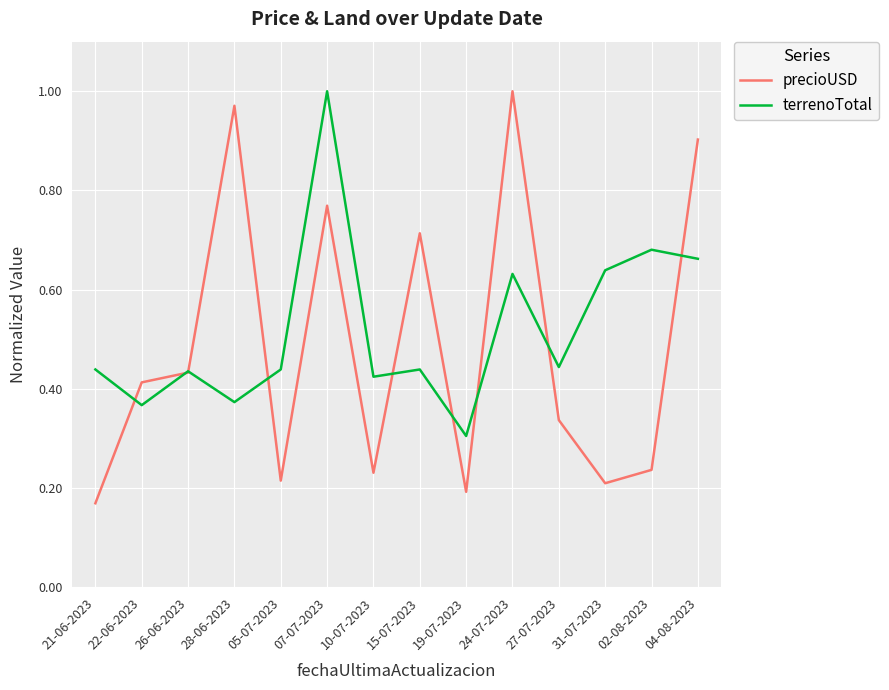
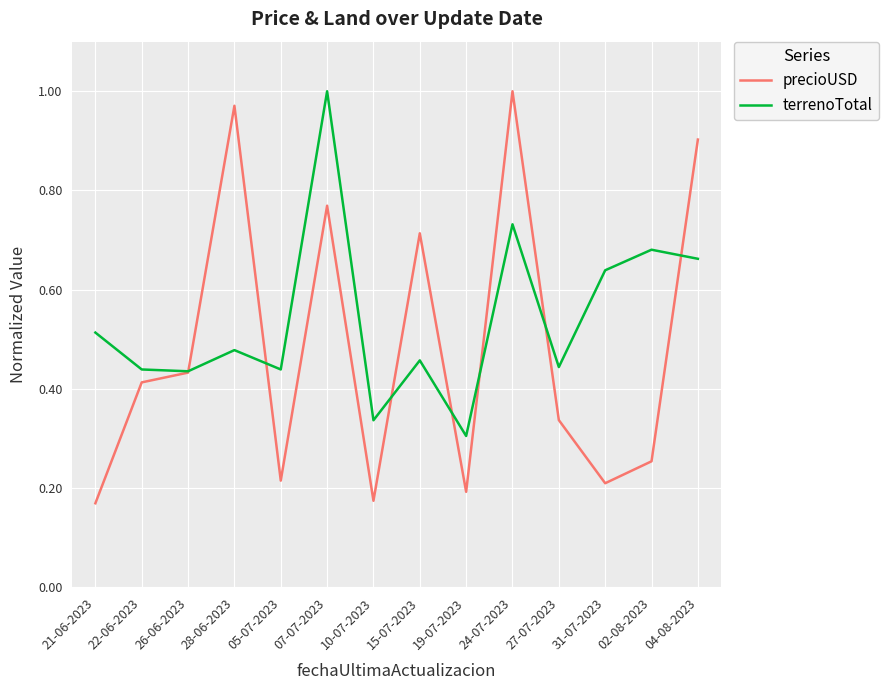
terrenoTotal, 21-06-2023: 0.44 -> 0.51
terrenoTotal, 22-06-2023: 0.37 -> 0.44
terrenoTotal, 28-06-2023: 0.37 -> 0.48
precioUSD, 10-07-2023: 0.23 -> 0.17
terrenoTotal, 10-07-2023: 0.42 -> 0.34
terrenoTotal, 15-07-2023: 0.44 -> 0.46
terrenoTotal, 24-07-2023: 0.63 -> 0.73
precioUSD, 02-08-2023: 0.24 -> 0.25
